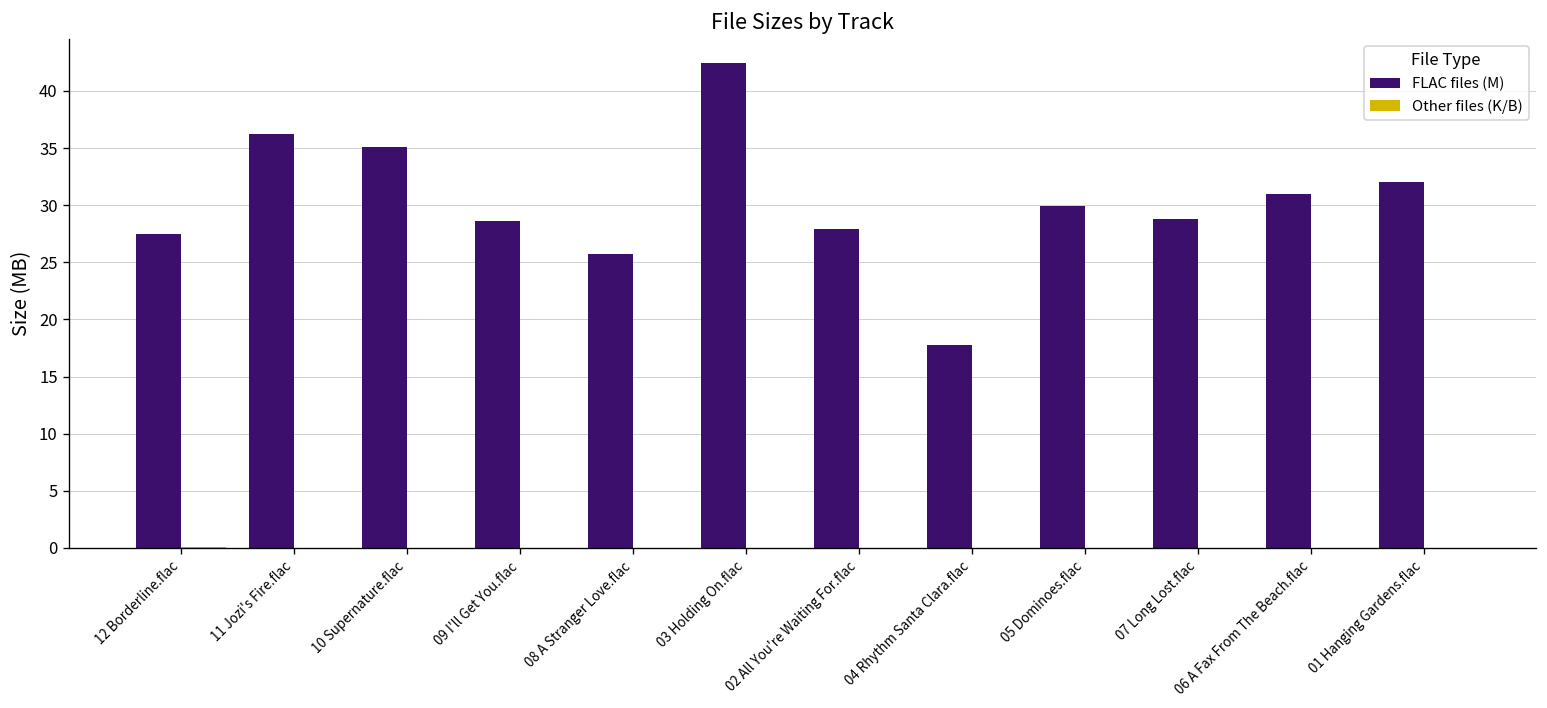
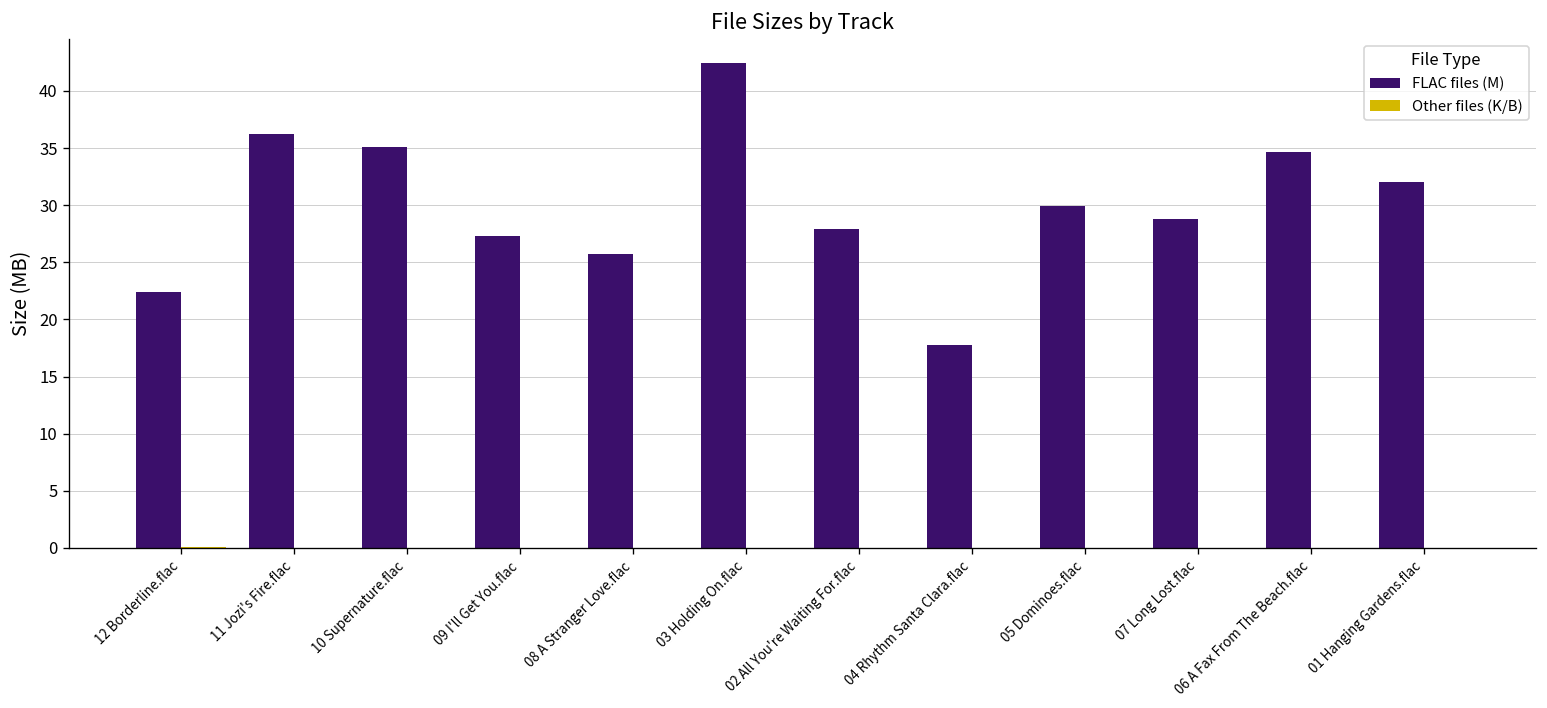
FLAC files (M), 12 Borderline.flac: 27 -> 22
FLAC files (M), 09 I'll Get You.flac: 29 -> 27
FLAC files (M), 06 A Fax From The Beach.flac: 31 -> 35
